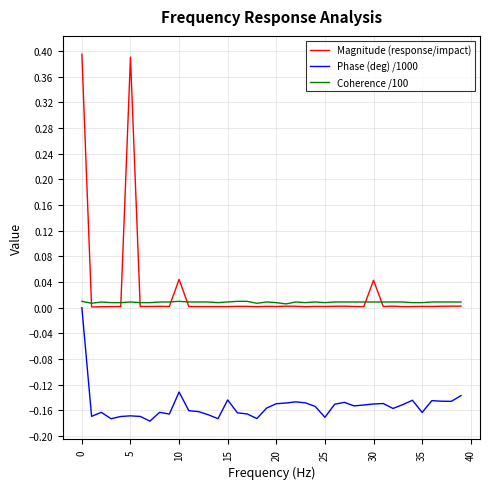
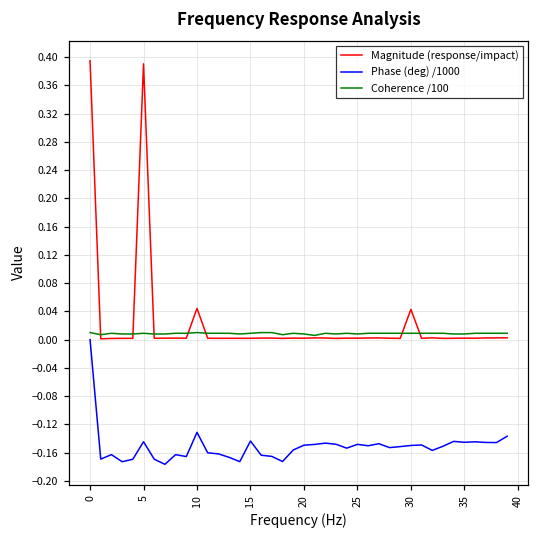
Phase (deg) /1000, 5: -0.17 -> -0.14
Phase (deg) /1000, 25: -0.17 -> -0.15
Phase (deg) /1000, 35: -0.16 -> -0.15
